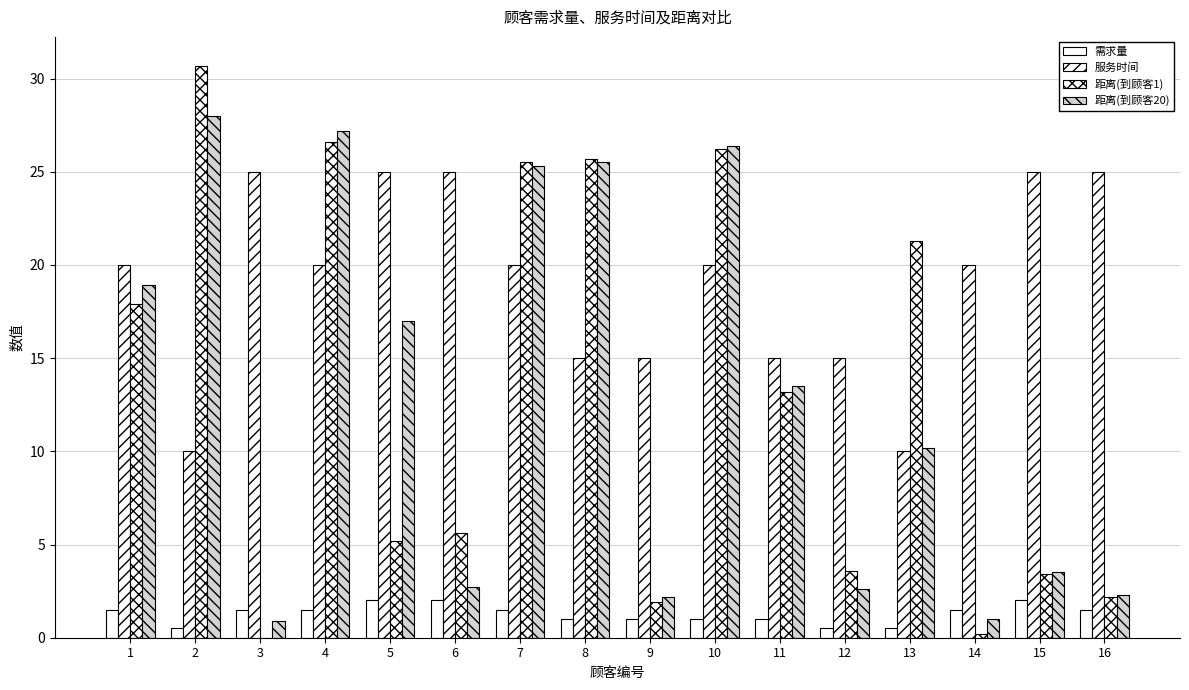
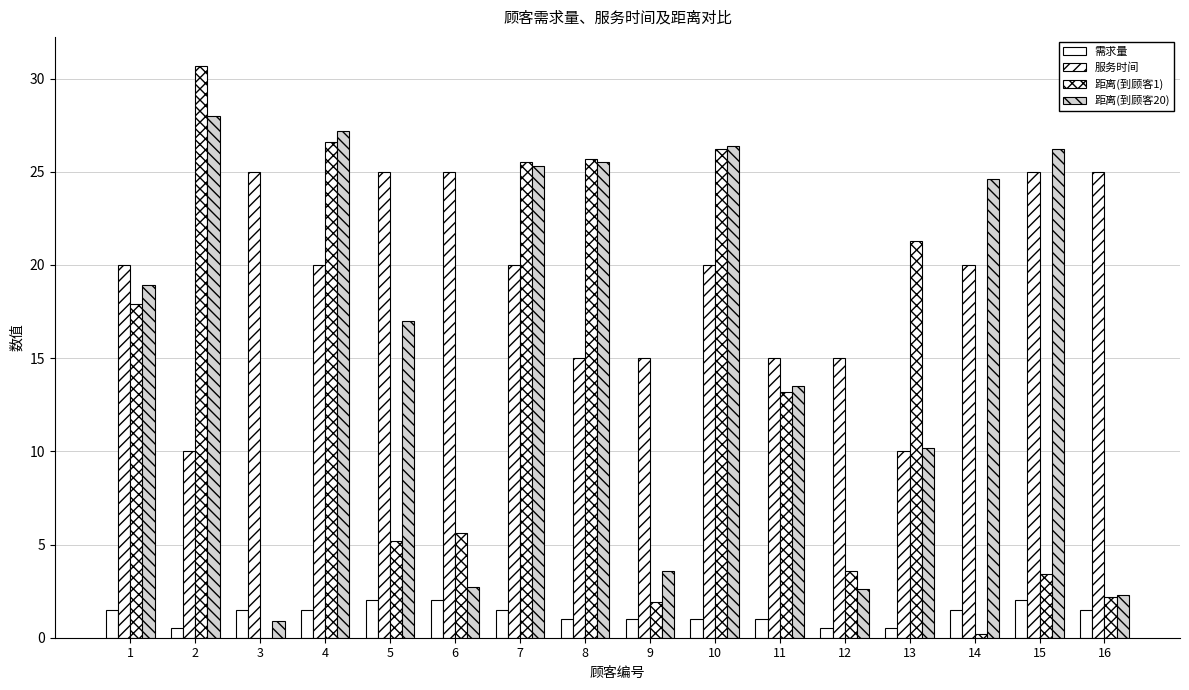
距离(到顾客20), 9: 2.2 -> 3.6
距离(到顾客20), 14: 1.0 -> 24.6
距离(到顾客20), 15: 3.5 -> 26.2
